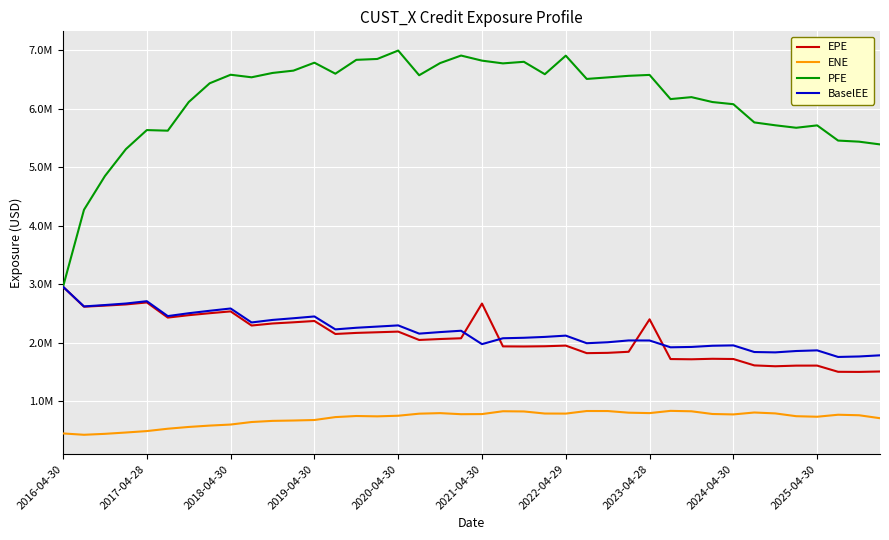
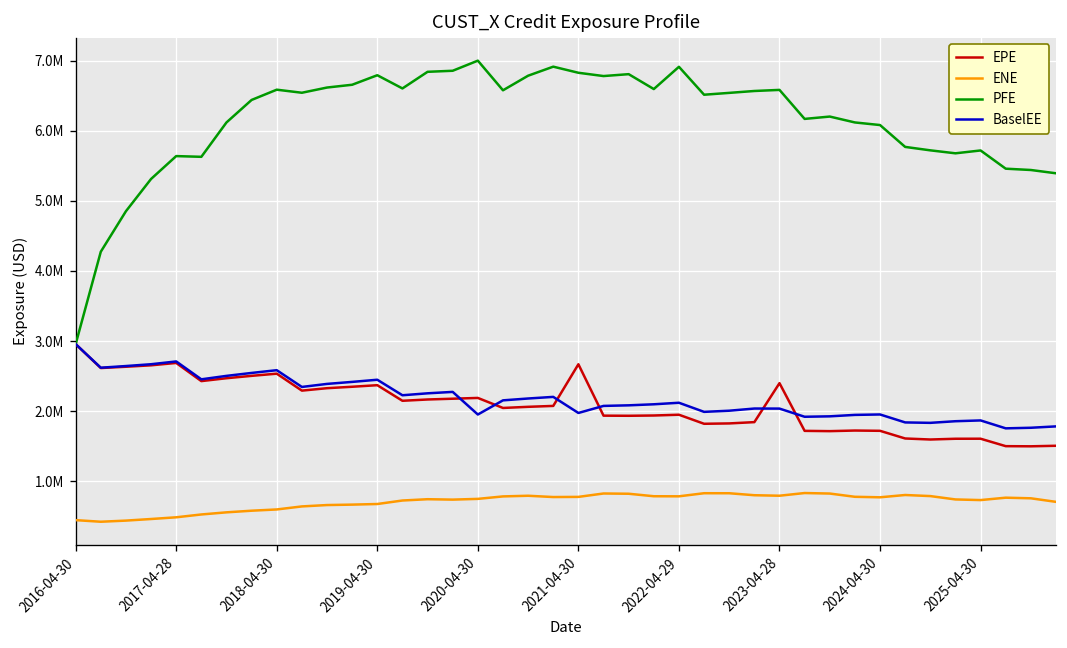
BaselEE, 2020-04-30: 2300000 -> 2000000
